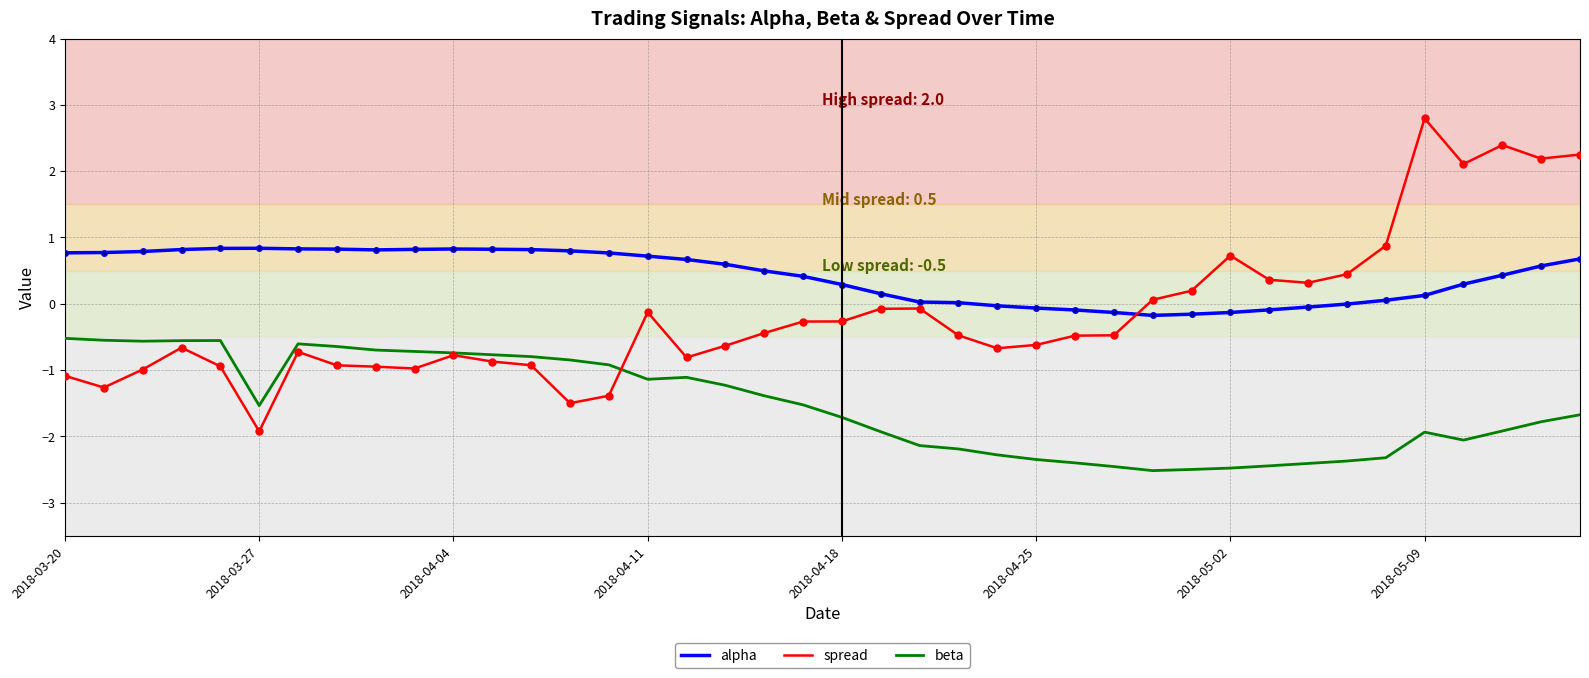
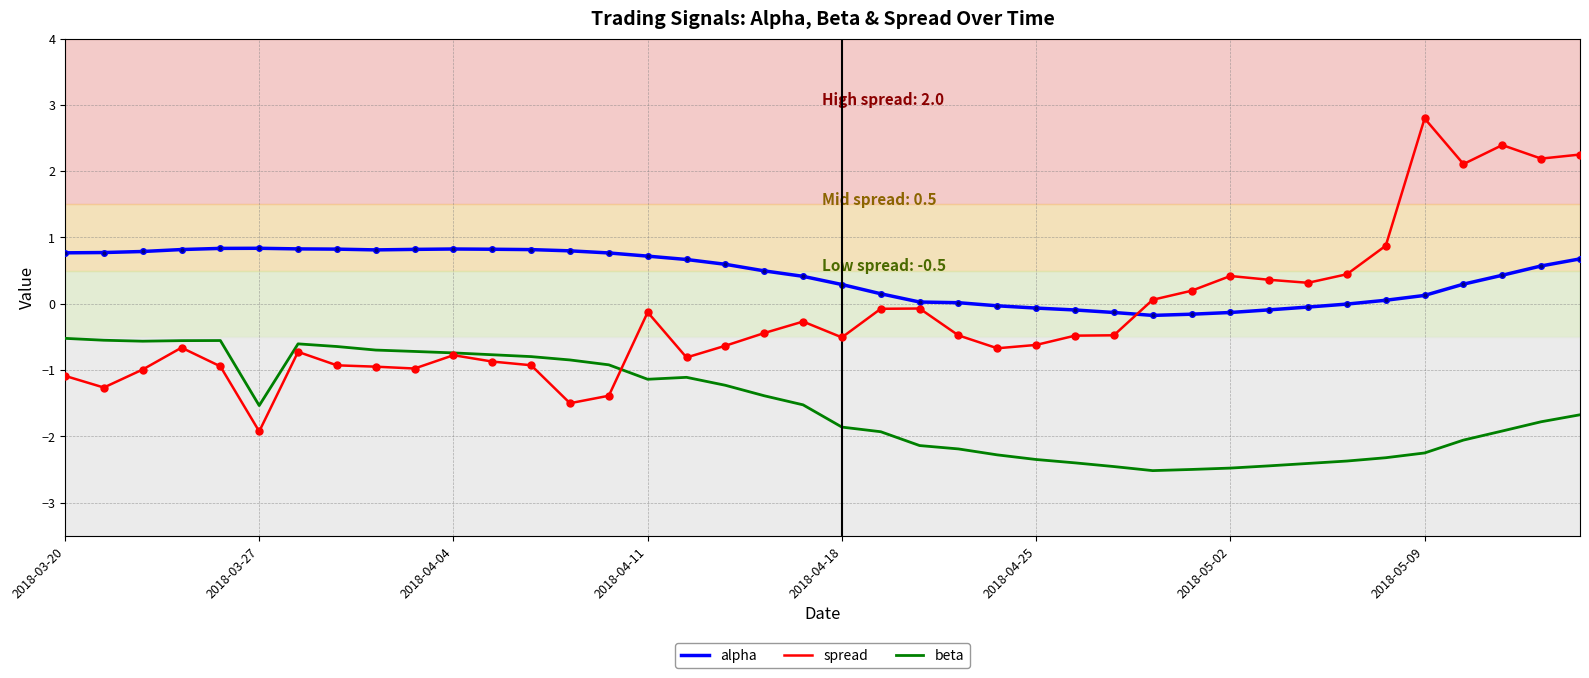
spread, 2018-04-18: -0.3 -> -0.5
beta, 2018-04-18: -1.7 -> -1.9
spread, 2018-05-02: 0.7 -> 0.4
beta, 2018-05-09: -1.9 -> -2.3
